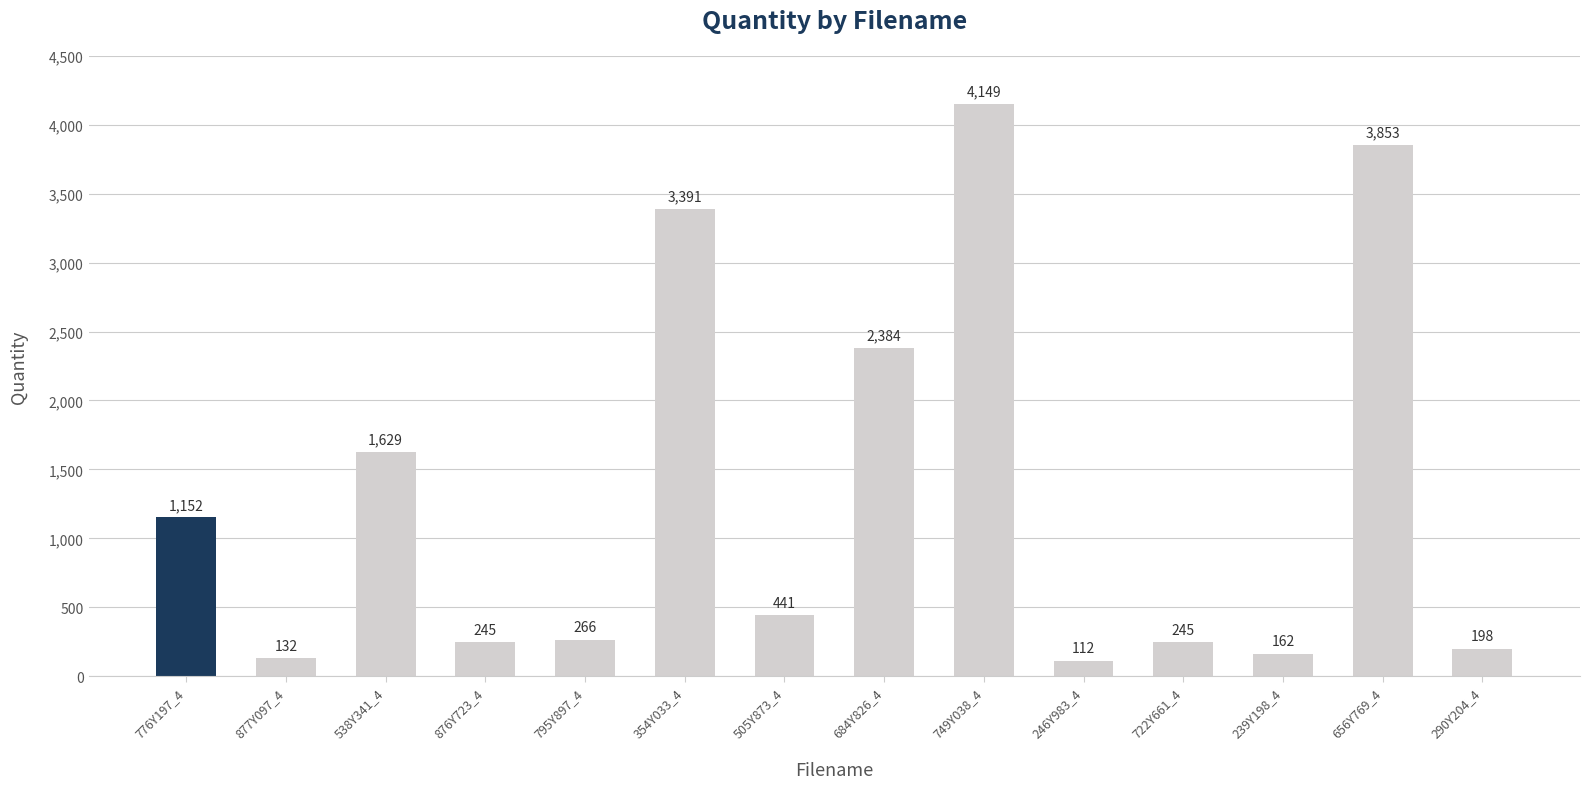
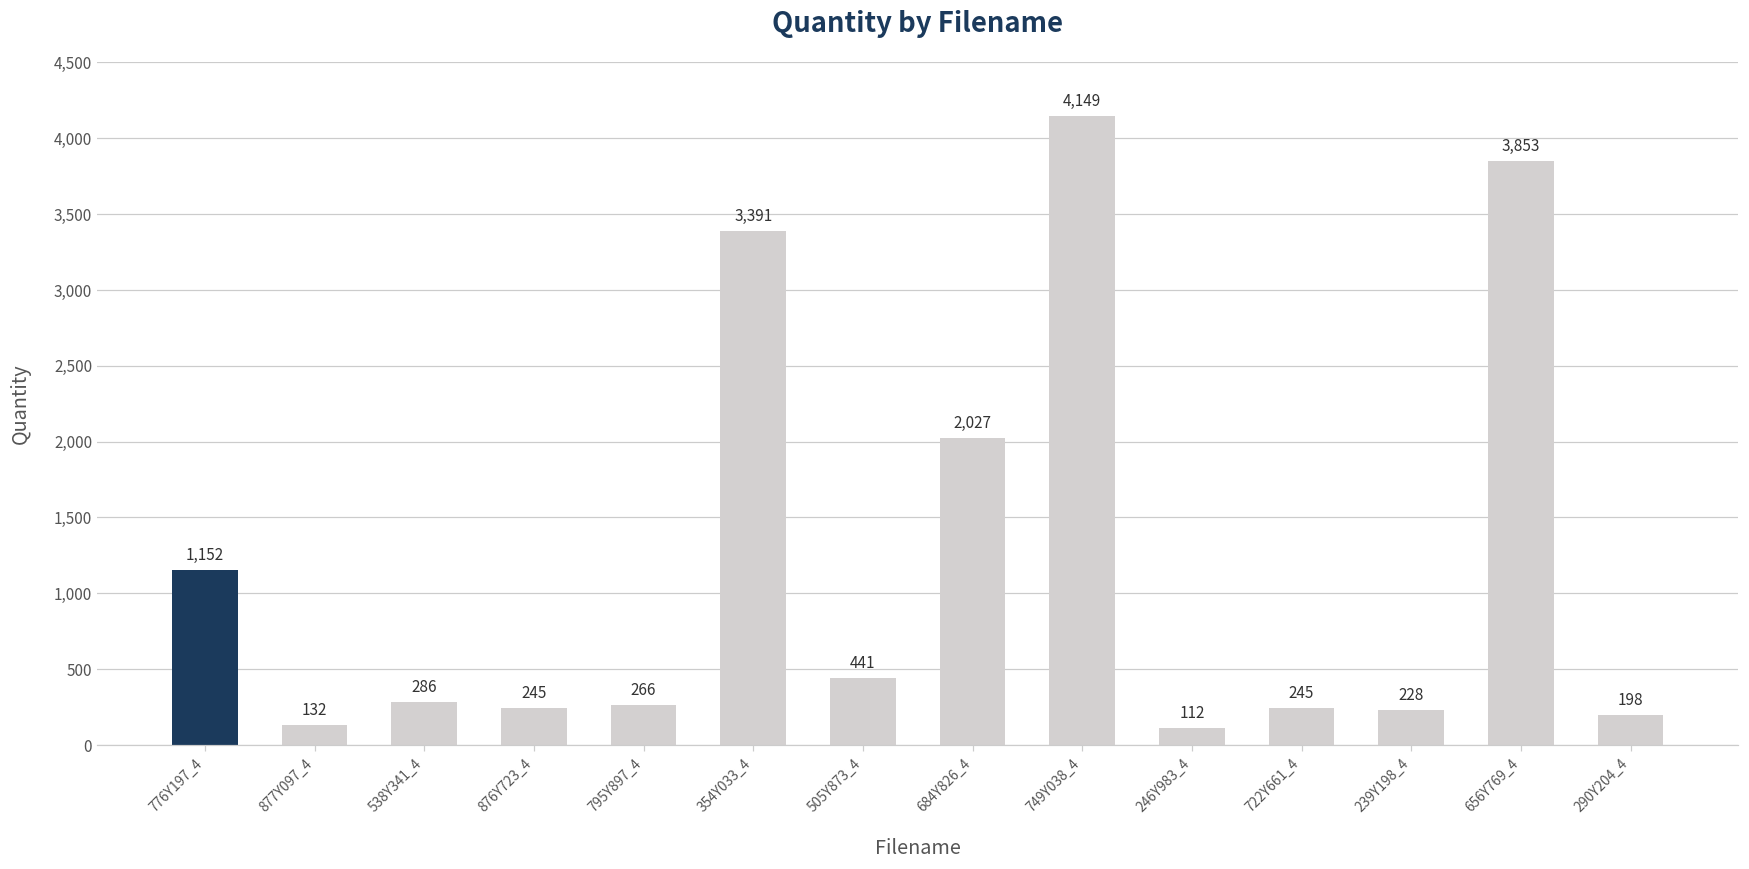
538Y341_4: 1,629 -> 286
684Y826_4: 2,384 -> 2,027
239Y198_4: 162 -> 228
